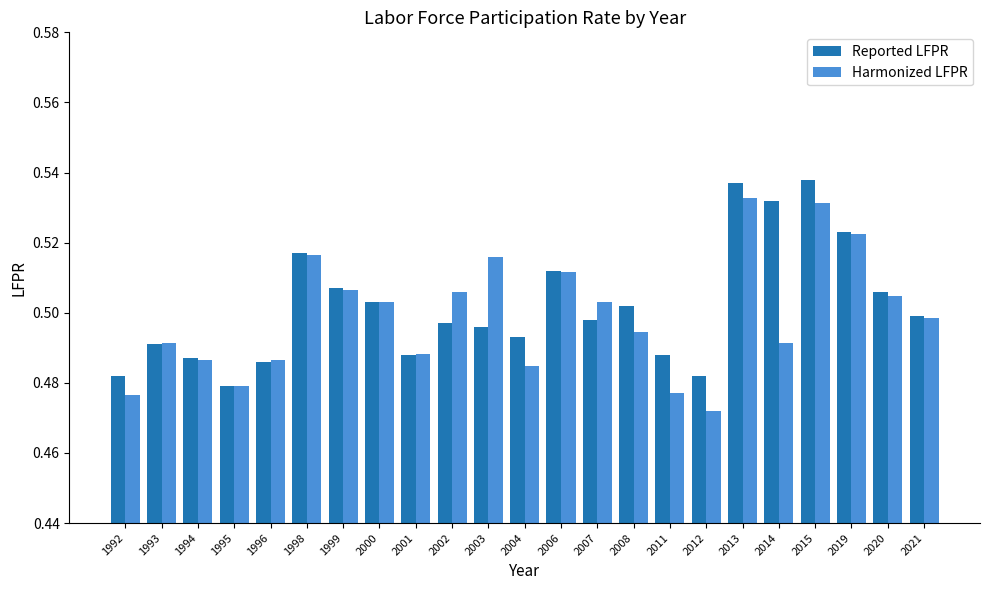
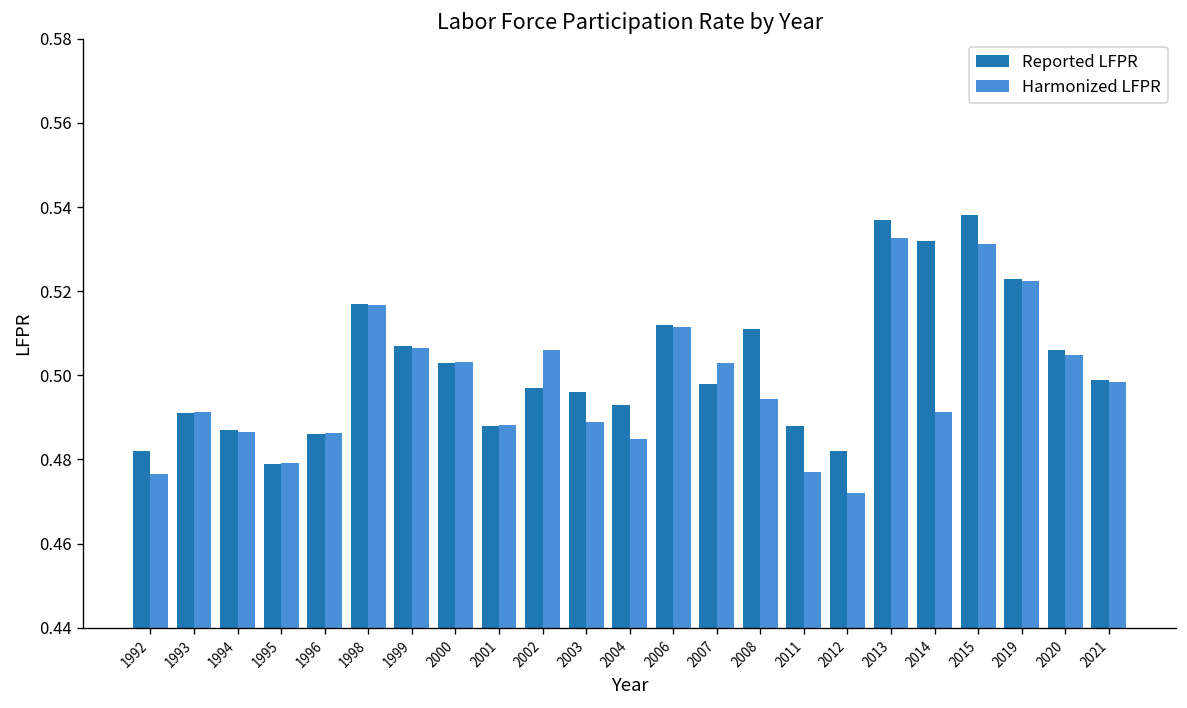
Harmonized LFPR, 2003: 0.516 -> 0.489
Reported LFPR, 2008: 0.502 -> 0.511
